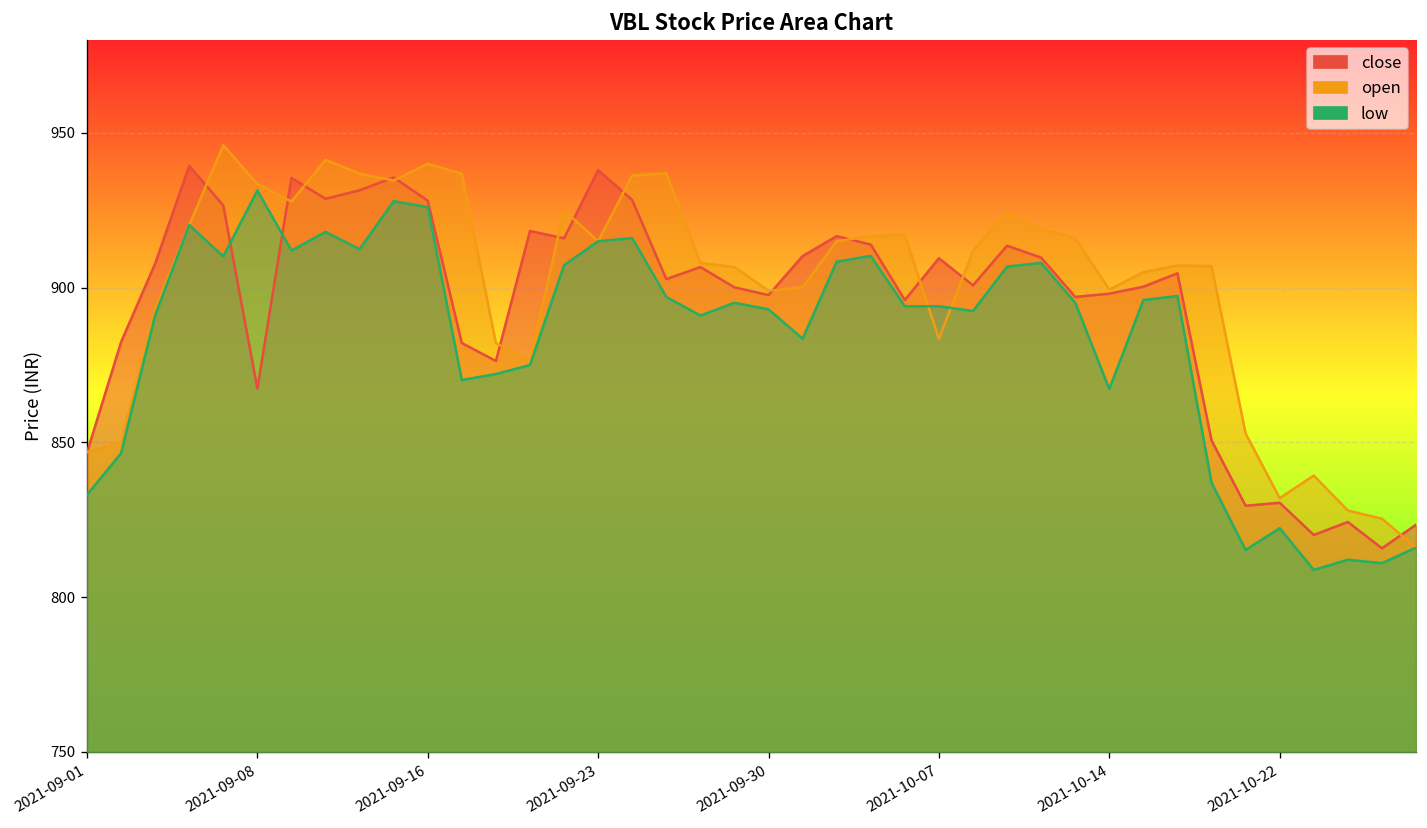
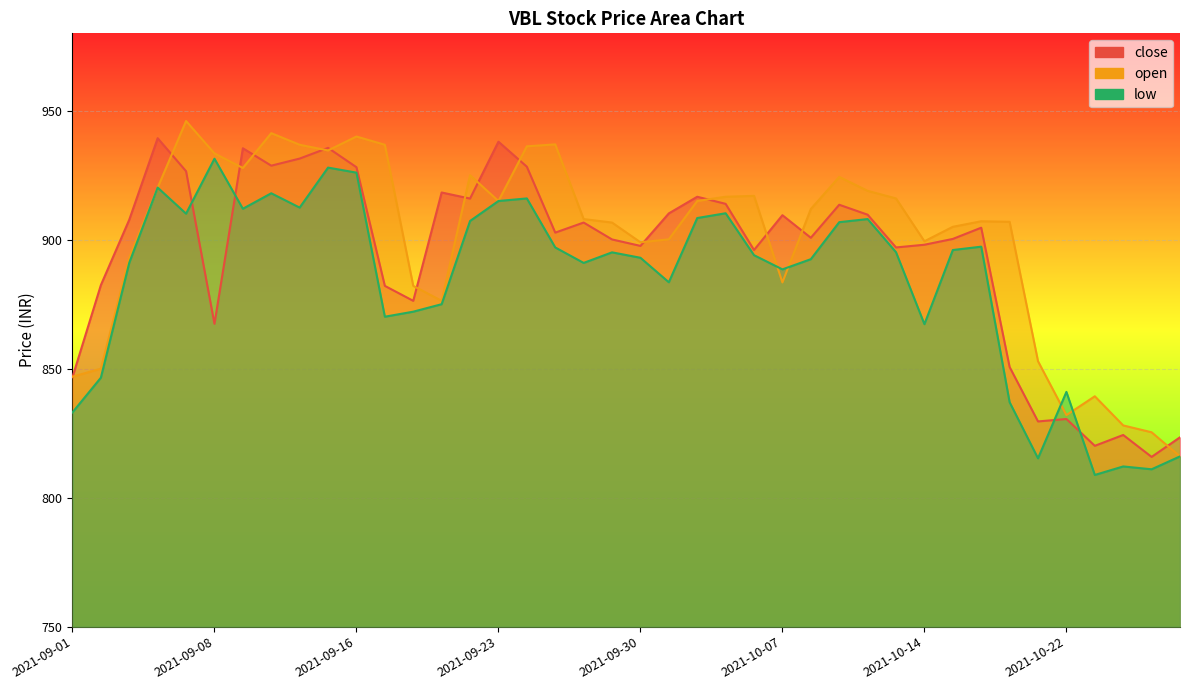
low, 2021-10-07: 894 -> 889
low, 2021-10-22: 822 -> 841
